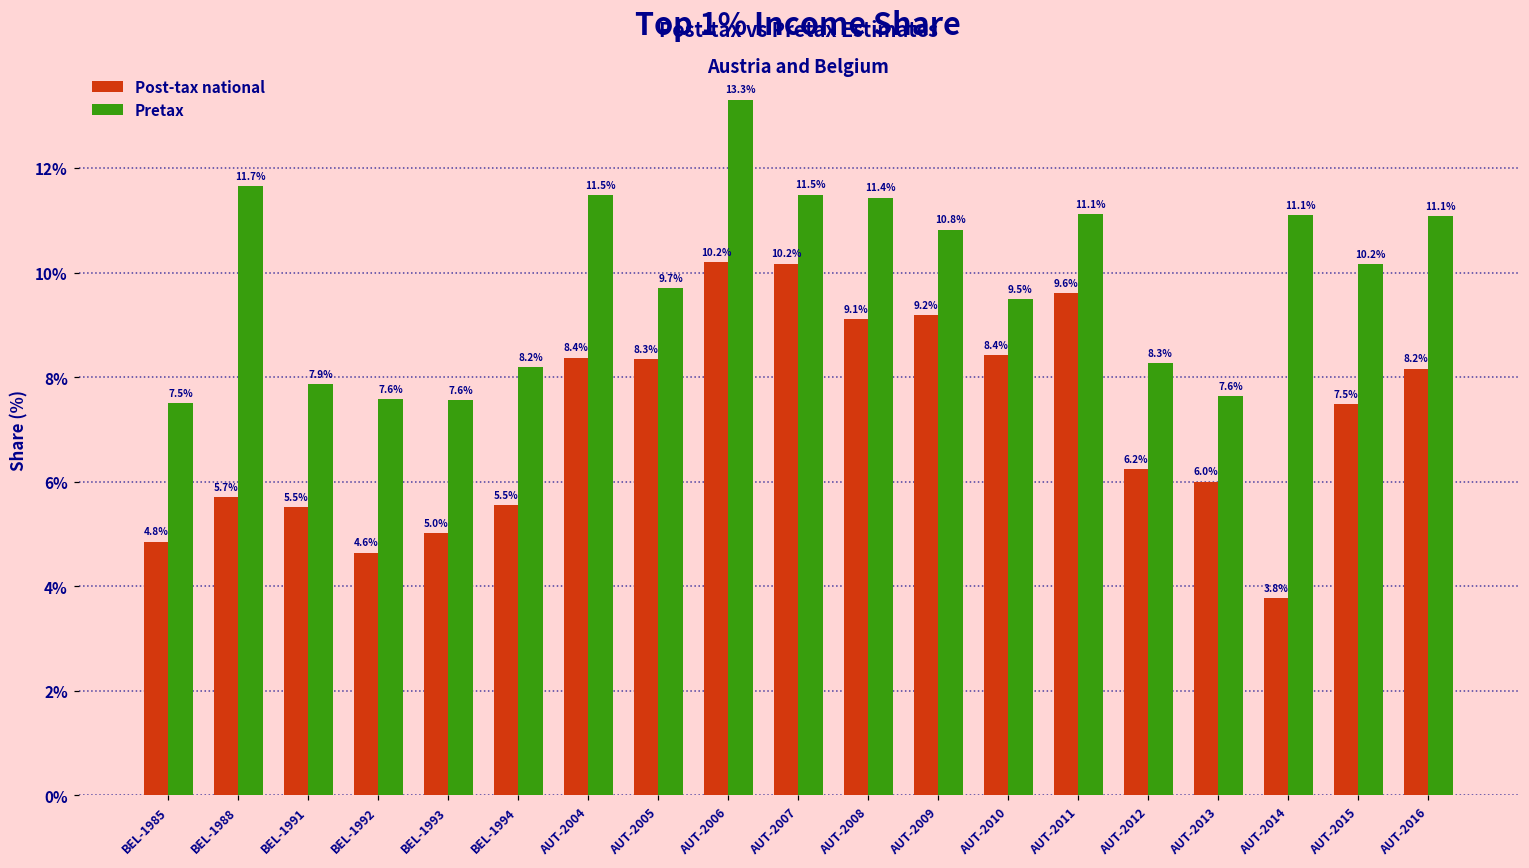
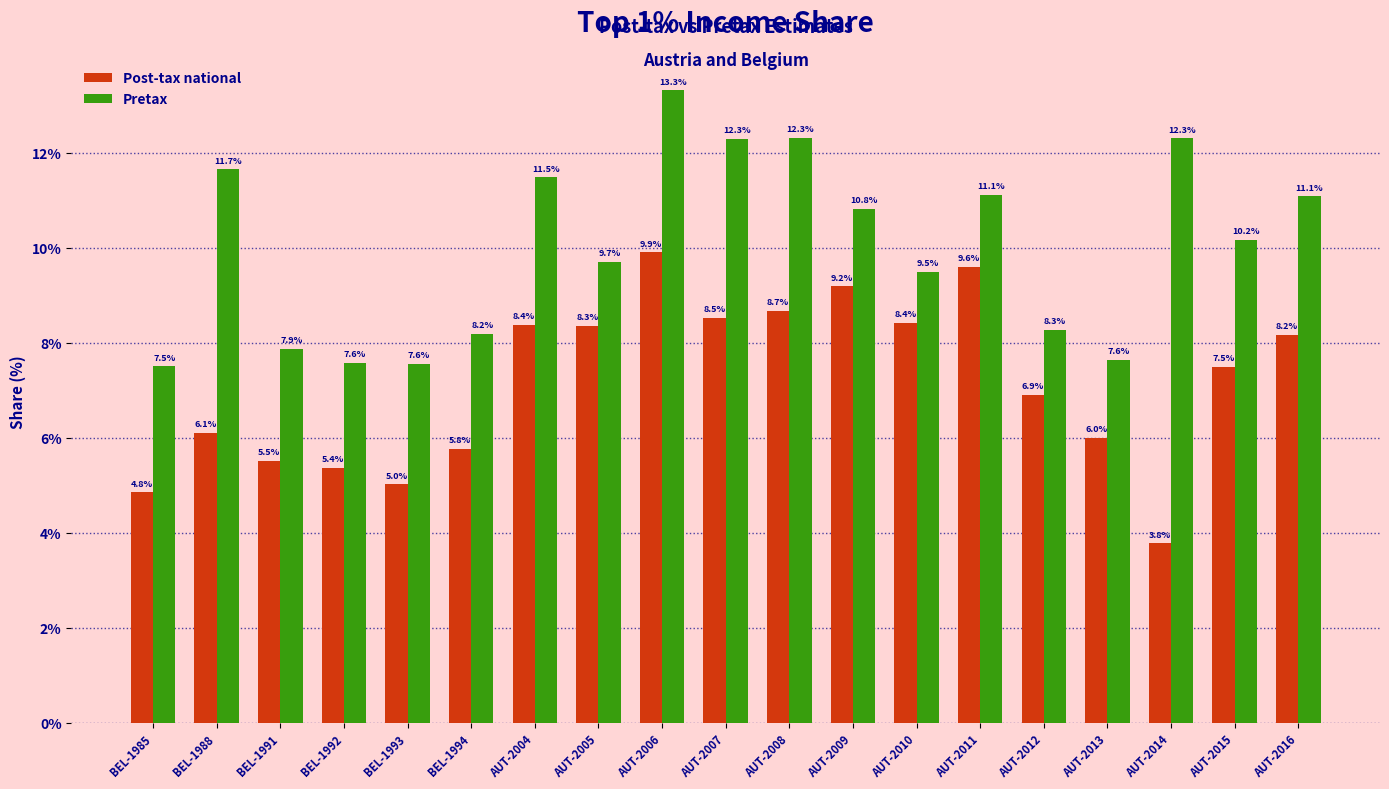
Post-tax national, BEL-1988: 5.7% -> 6.1%
Post-tax national, BEL-1992: 4.6% -> 5.4%
Post-tax national, BEL-1994: 5.5% -> 5.8%
Post-tax national, AUT-2006: 10.2% -> 9.9%
Post-tax national, AUT-2007: 10.2% -> 8.5%
Pretax, AUT-2007: 11.5% -> 12.3%
Post-tax national, AUT-2008: 9.1% -> 8.7%
Pretax, AUT-2008: 11.4% -> 12.3%
Post-tax national, AUT-2012: 6.2% -> 6.9%
Pretax, AUT-2014: 11.1% -> 12.3%
